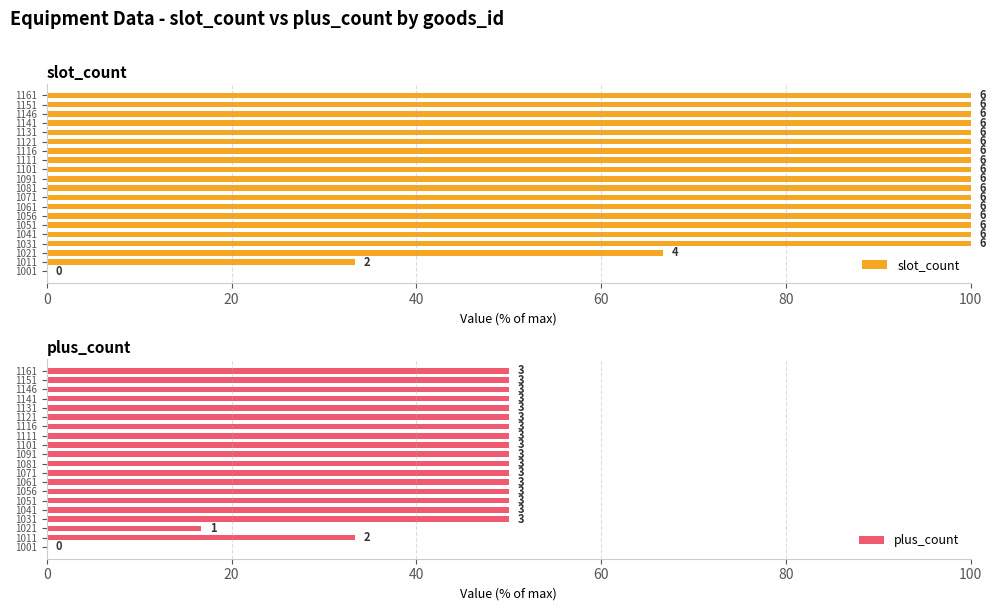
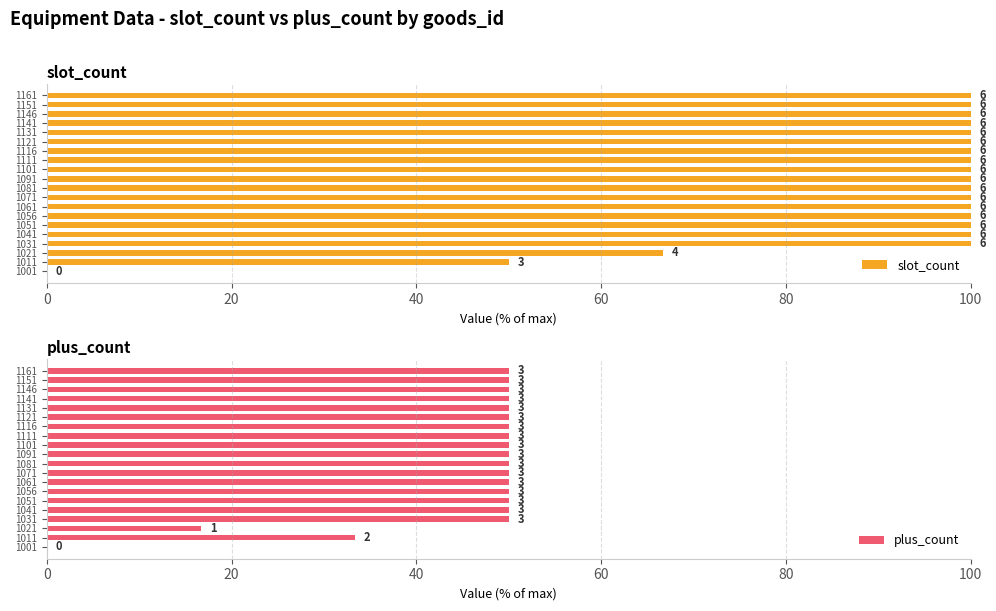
slot_count, 1011: 2 -> 3
